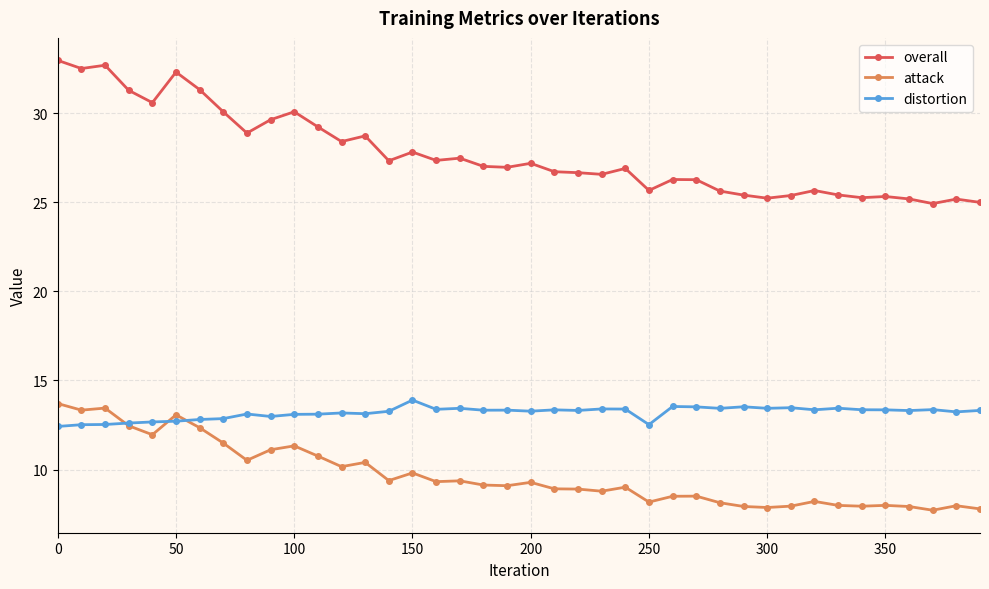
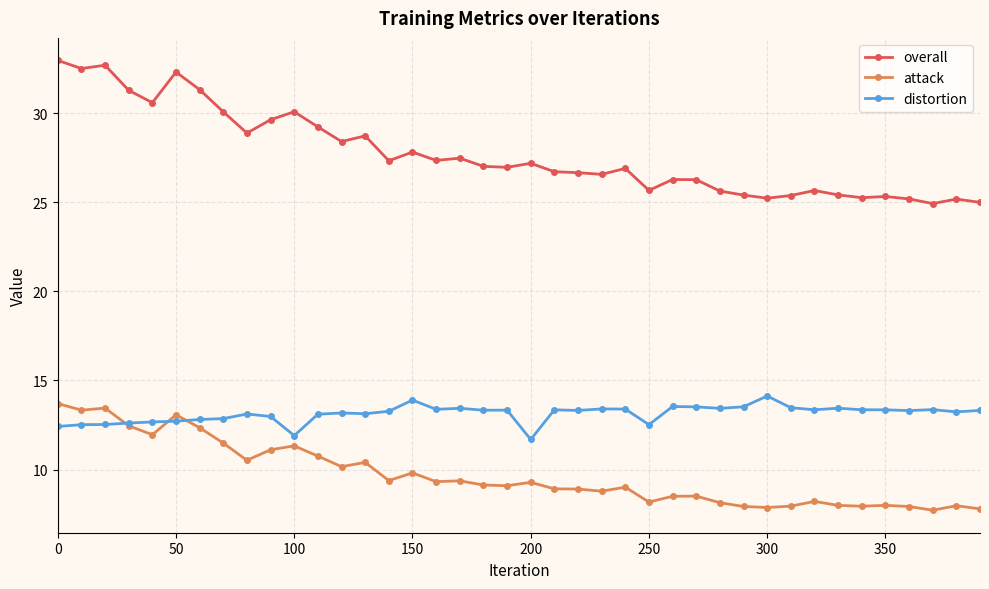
distortion, 100: 13.1 -> 11.9
distortion, 200: 13.3 -> 11.7
distortion, 300: 13.4 -> 14.1
